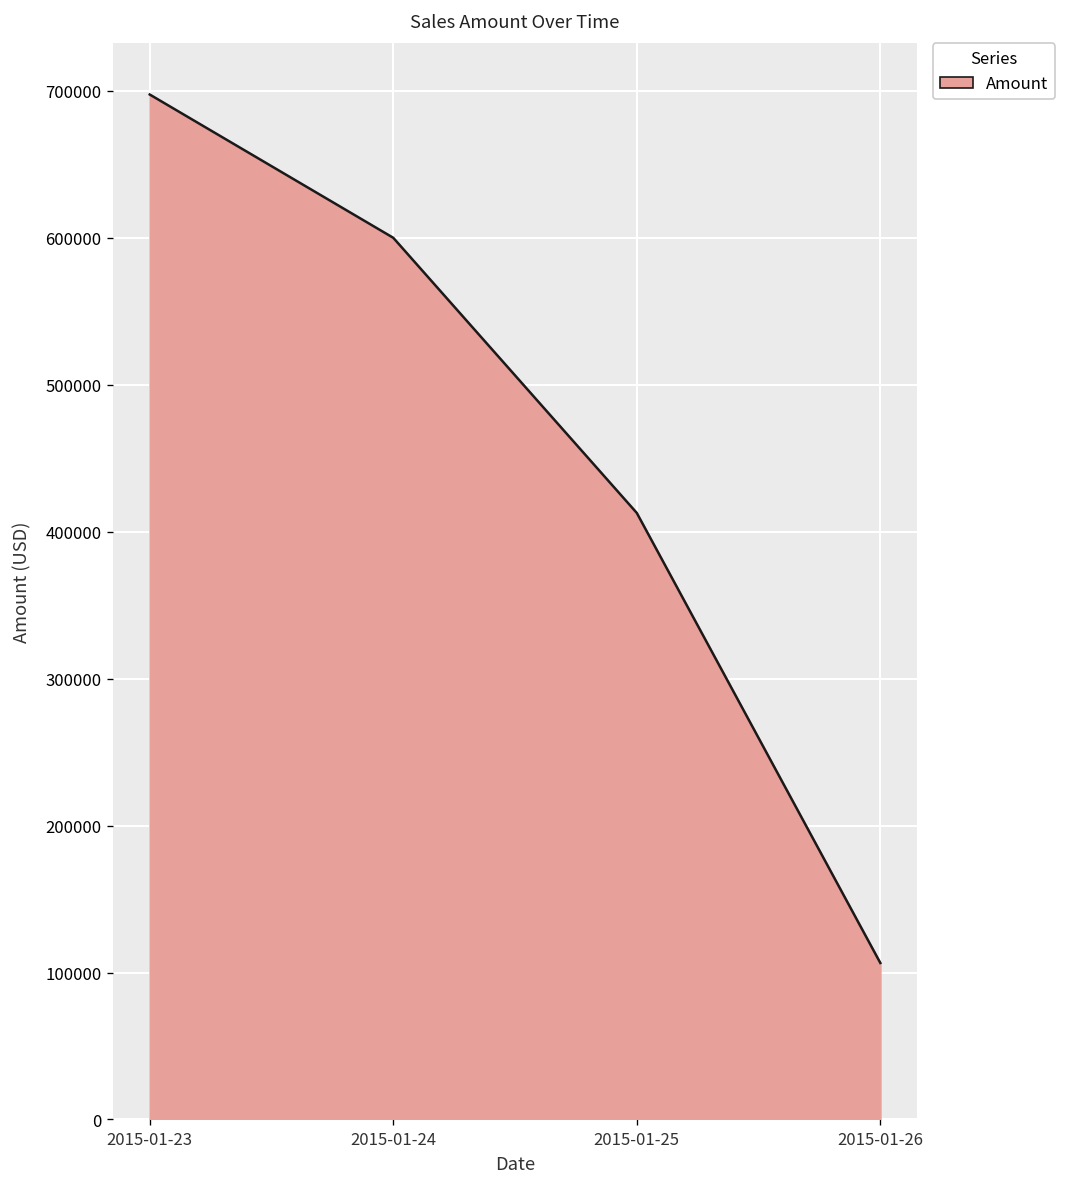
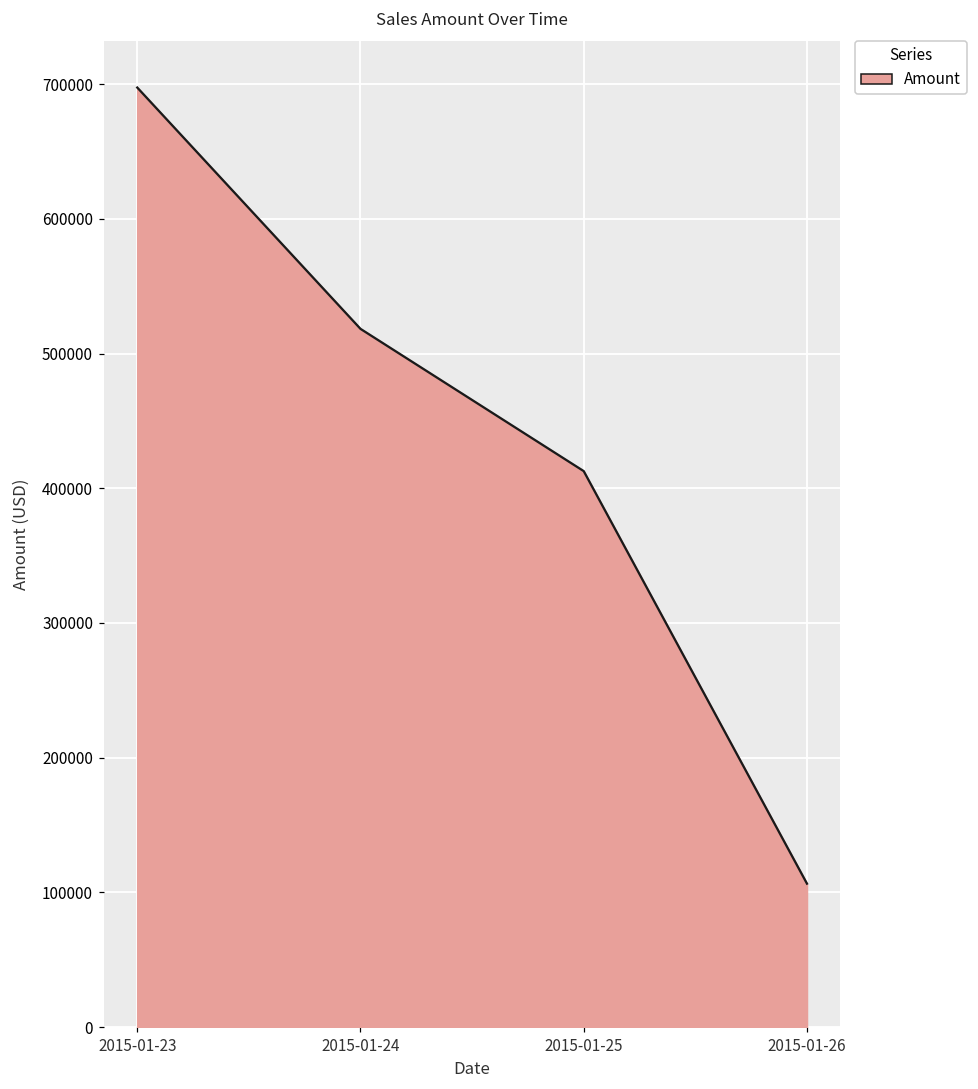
2015-01-24: 600000 -> 518000
